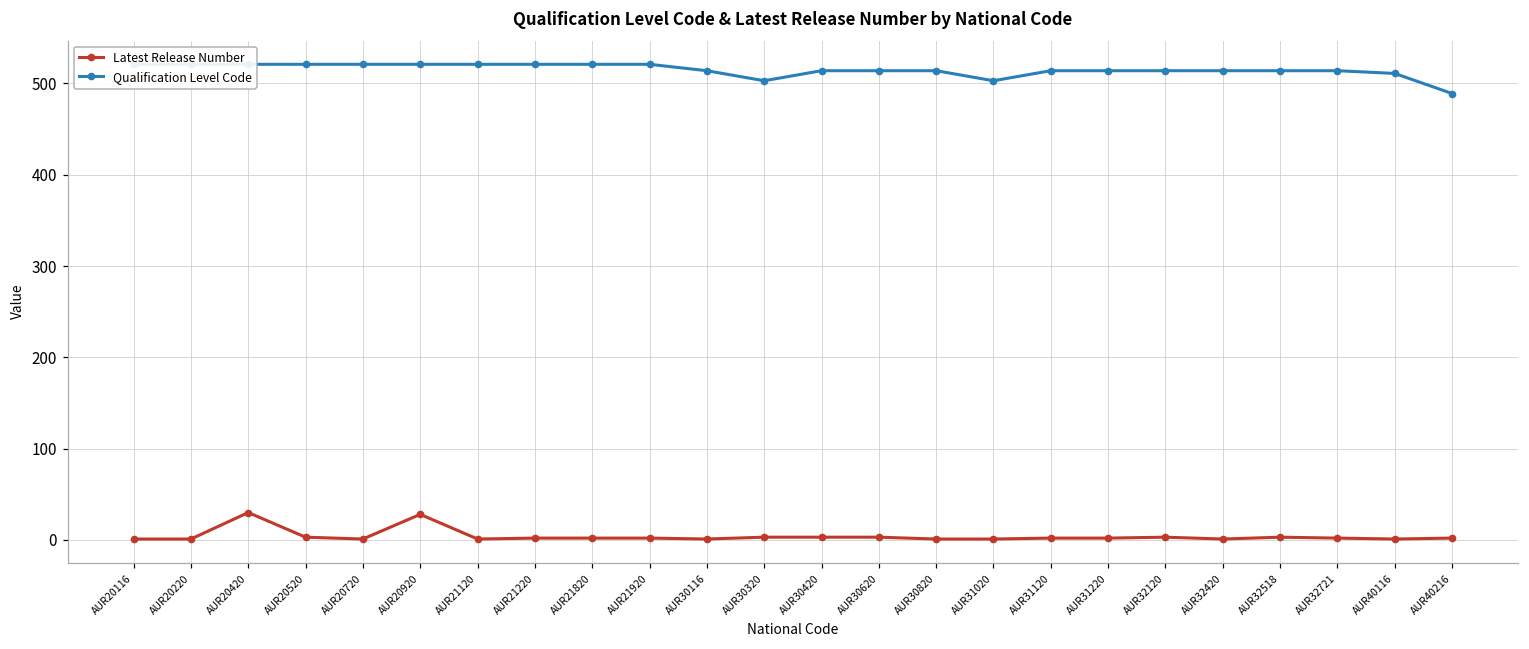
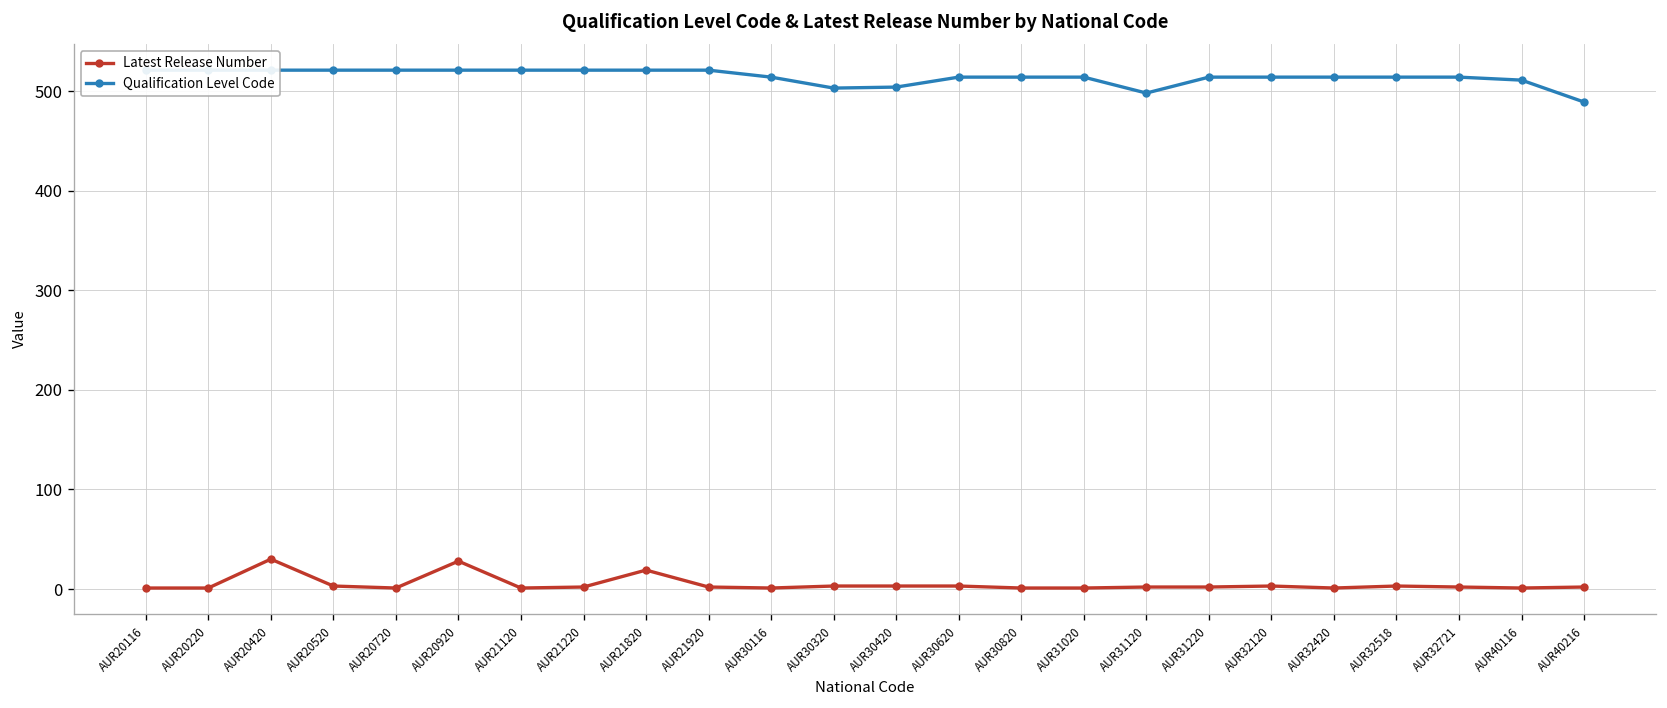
Latest Release Number, AUR21820: 0 -> 20
Qualification Level Code, AUR30420: 510 -> 500
Qualification Level Code, AUR31020: 500 -> 510
Qualification Level Code, AUR31120: 510 -> 500
